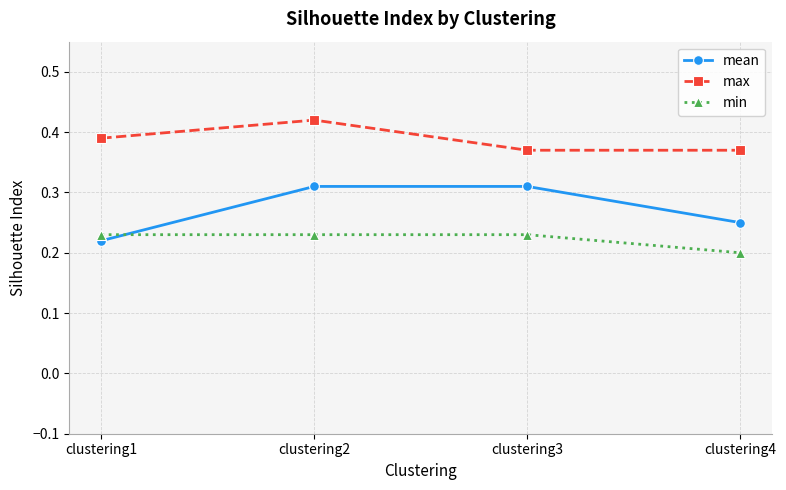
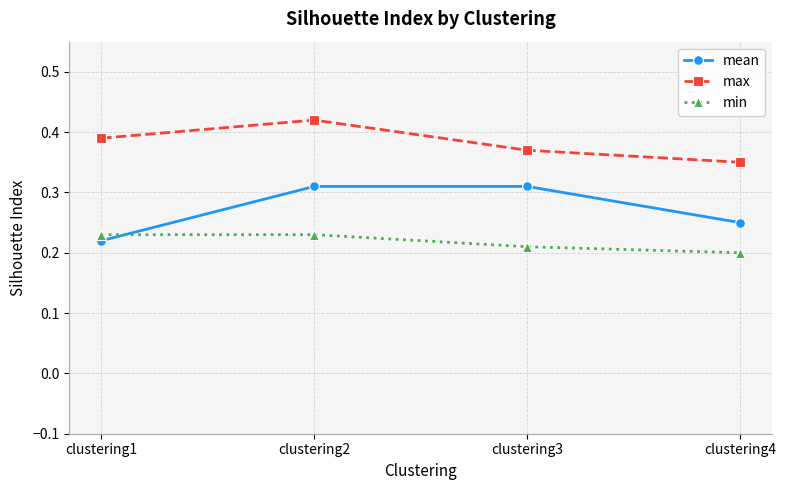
min, clustering3: 0.23 -> 0.21
max, clustering4: 0.37 -> 0.35
